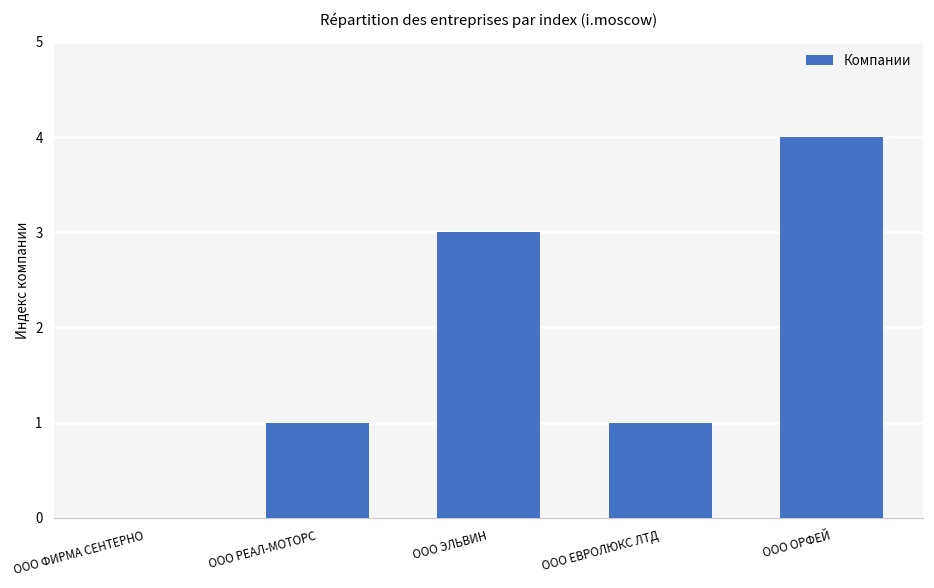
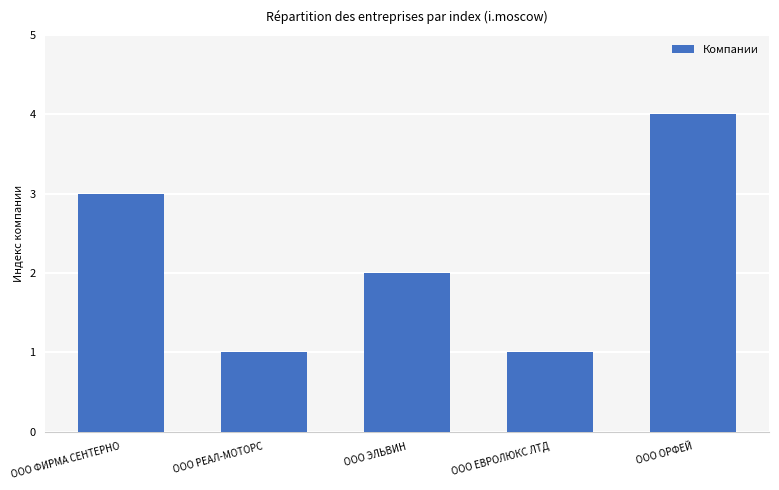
ООО ФИРМА СЕНТЕРНО: 0 -> 3
ООО ЭЛЬВИН: 3 -> 2
